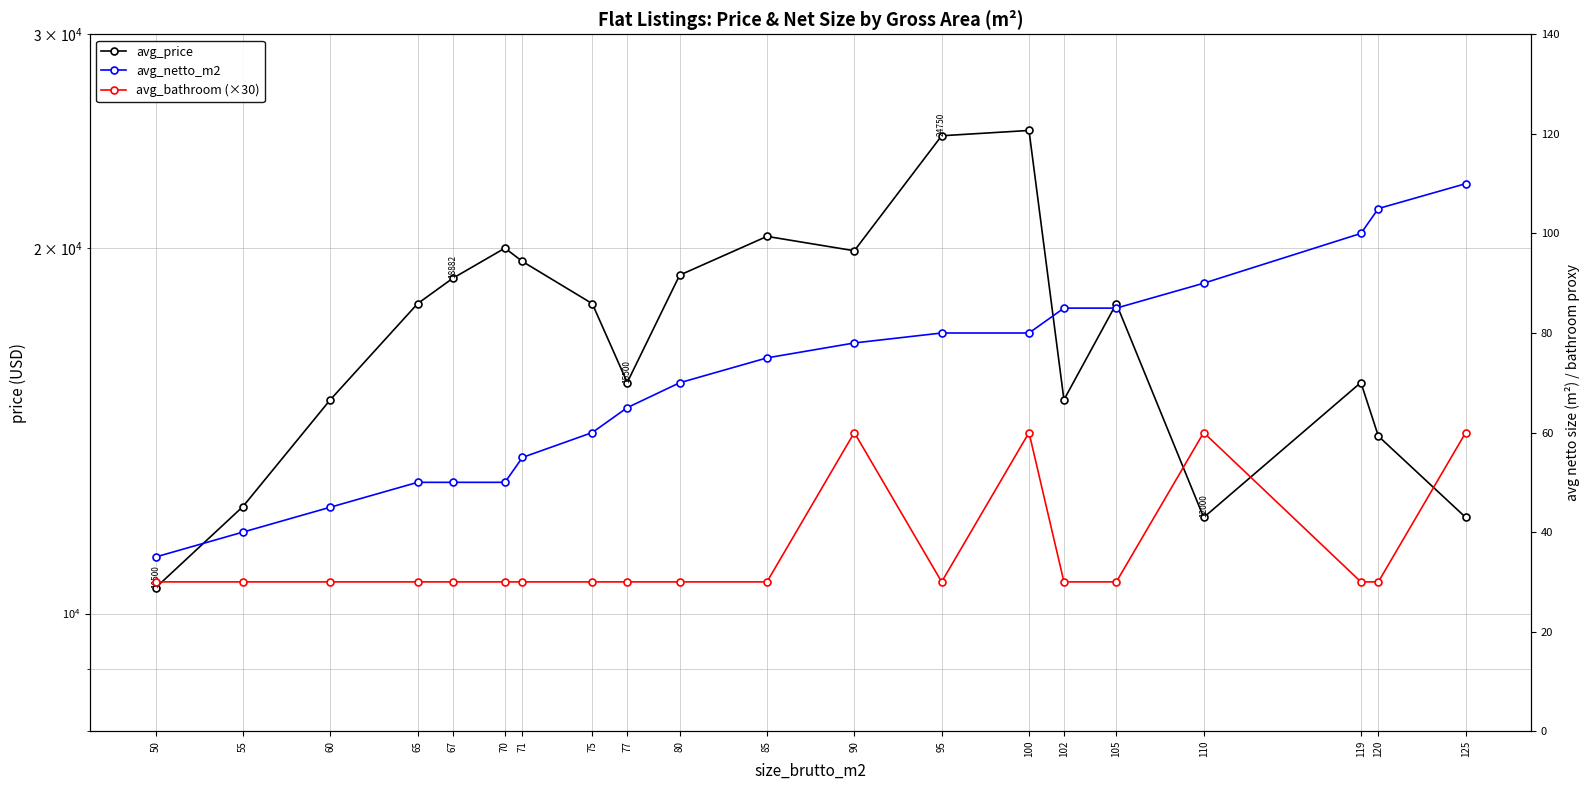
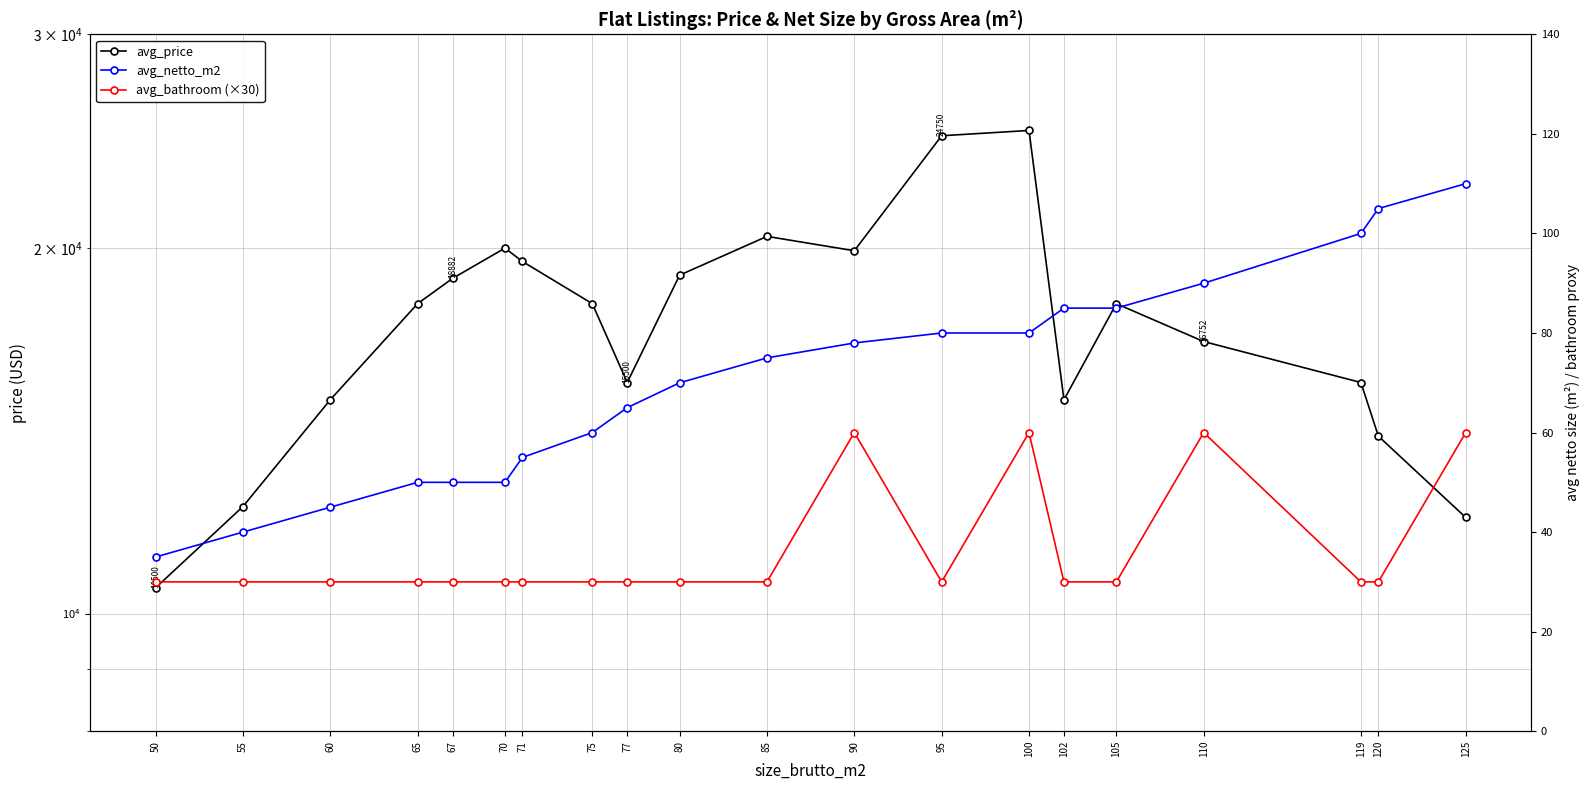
avg_price, 110: 12000 -> 16752
